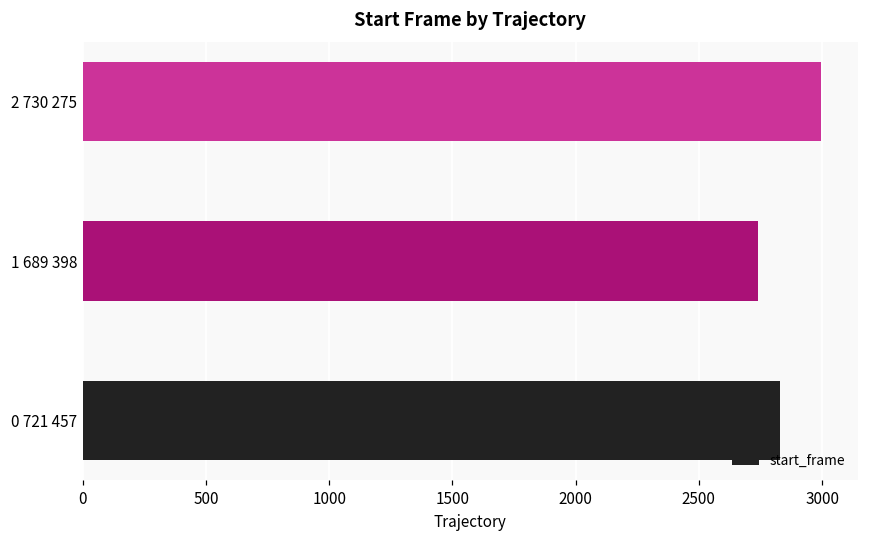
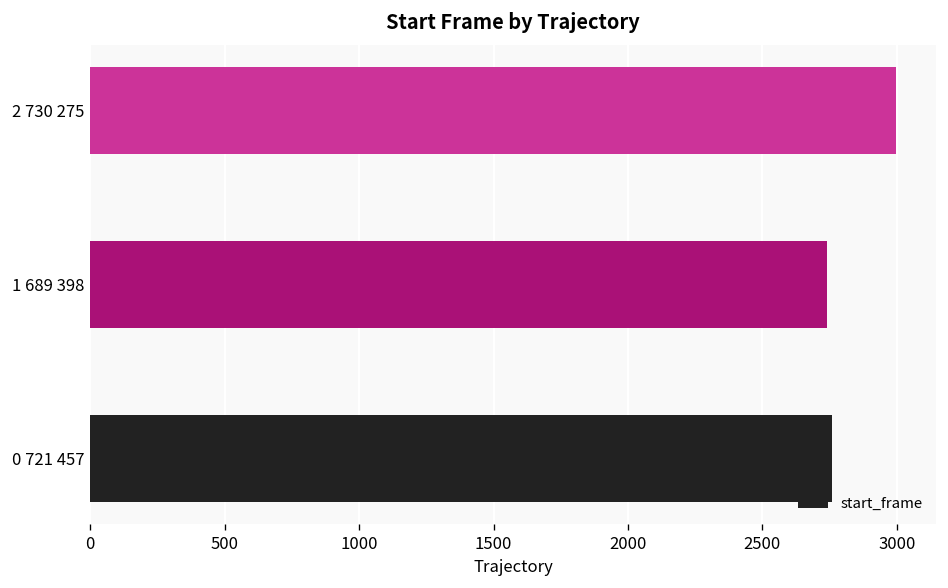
0 721 457: 2830 -> 2760
